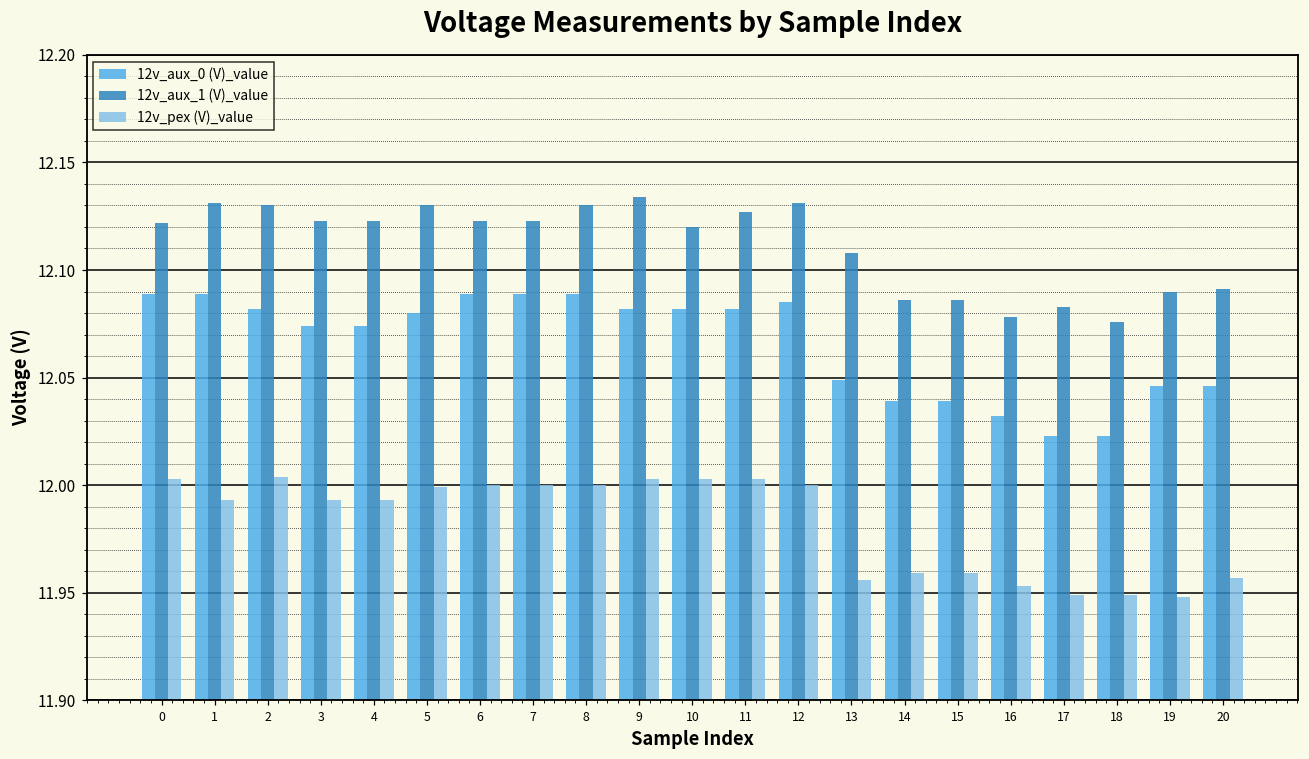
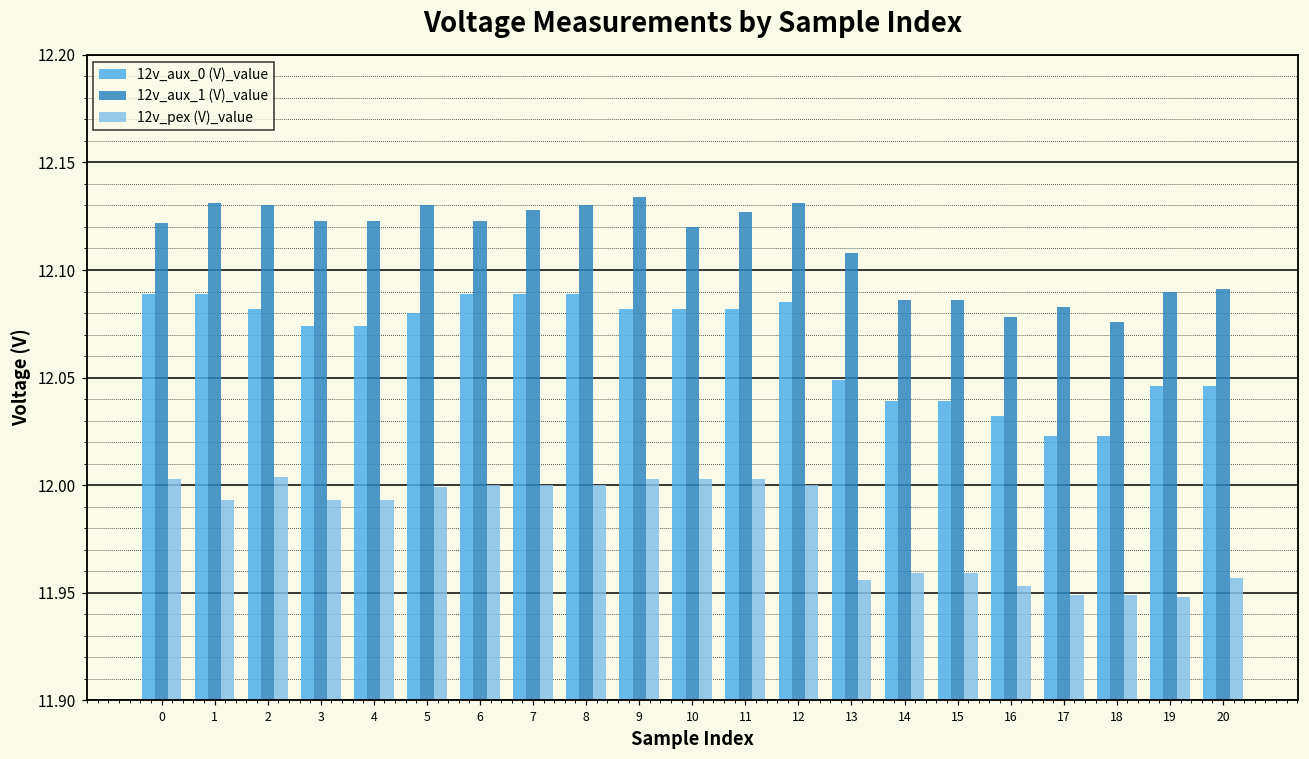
12v_aux_1 (V)_value, 7: 12.123 -> 12.128
